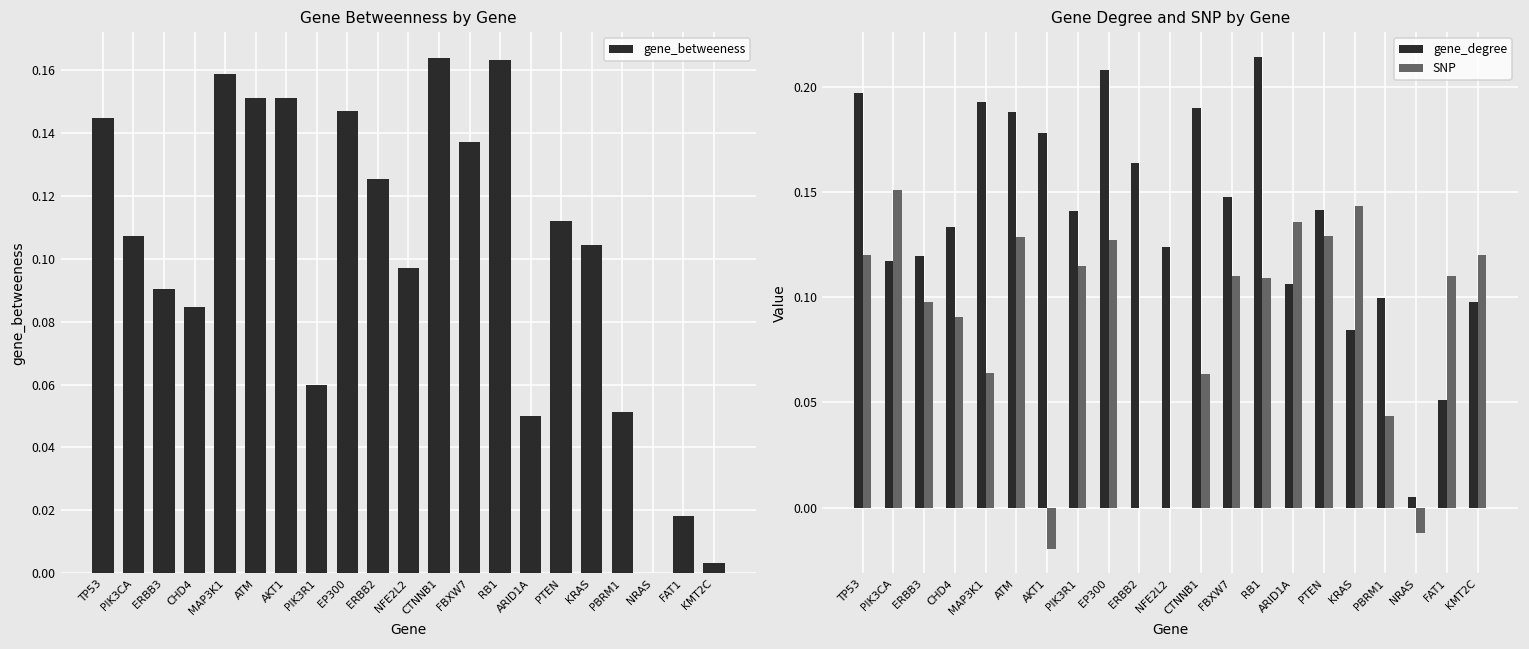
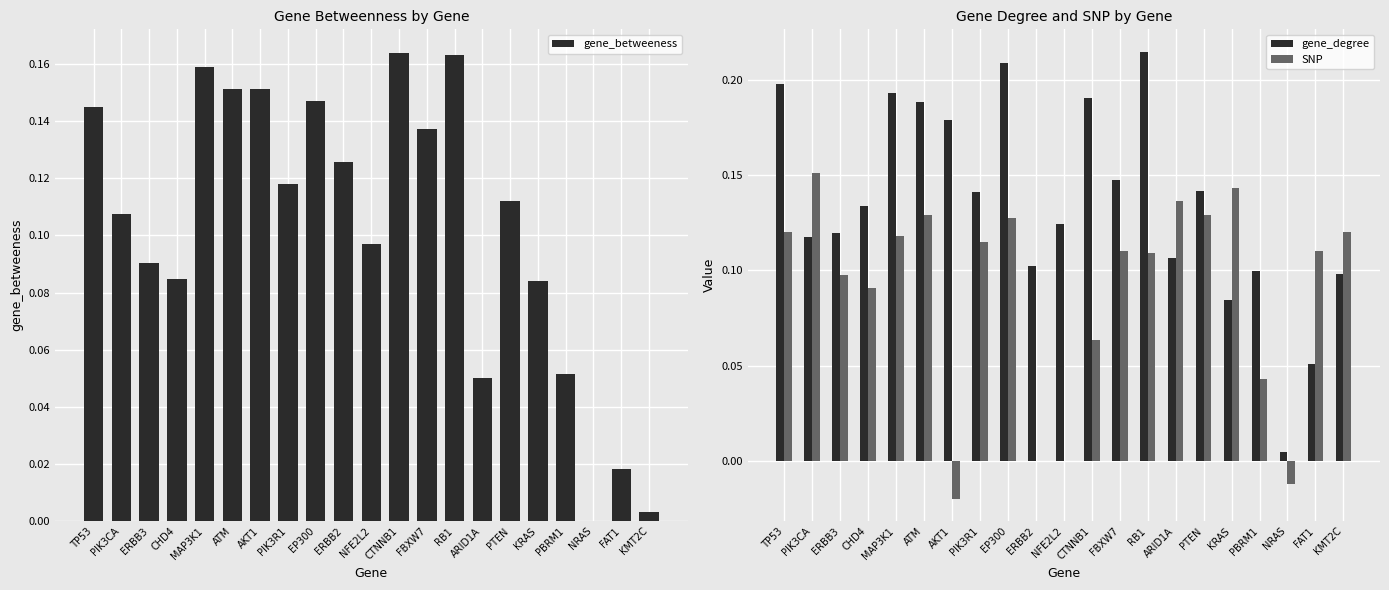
Gene Betweenness by Gene, PIK3R1: 0.060 -> 0.118
Gene Betweenness by Gene, KRAS: 0.104 -> 0.084
Gene Degree and SNP by Gene, SNP, MAP3K1: 0.064 -> 0.118
Gene Degree and SNP by Gene, gene_degree, ERBB2: 0.164 -> 0.102
